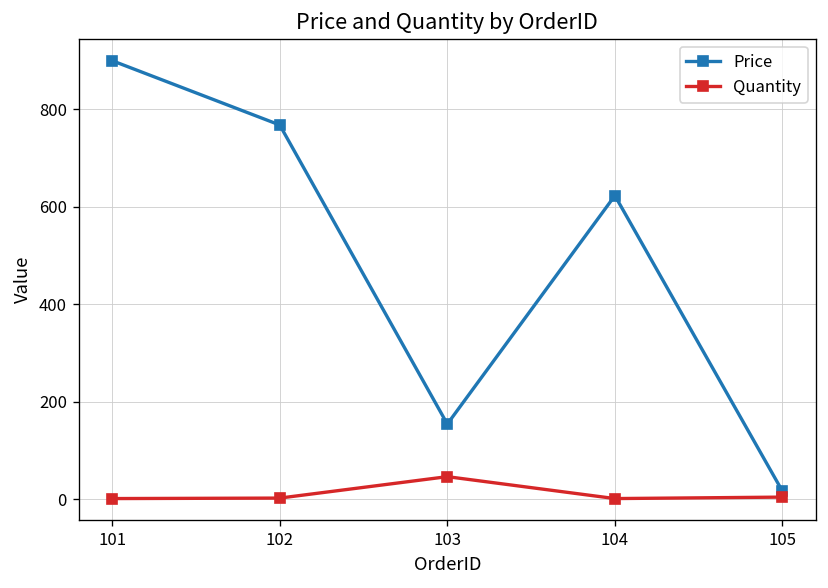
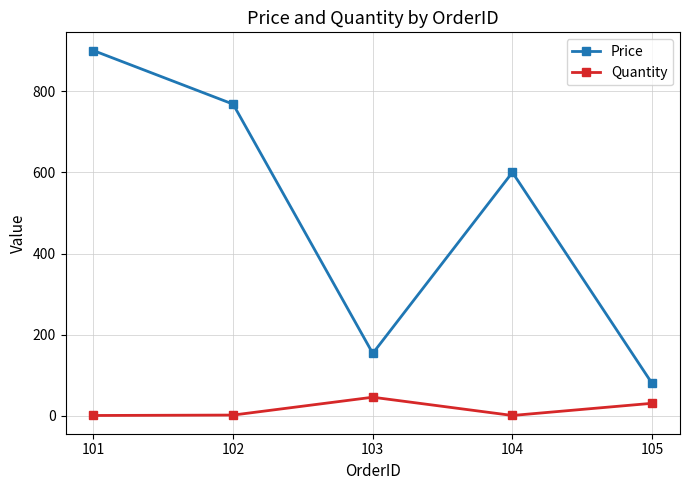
Price, 104: 620 -> 600
Price, 105: 20 -> 80
Quantity, 105: 0 -> 30
